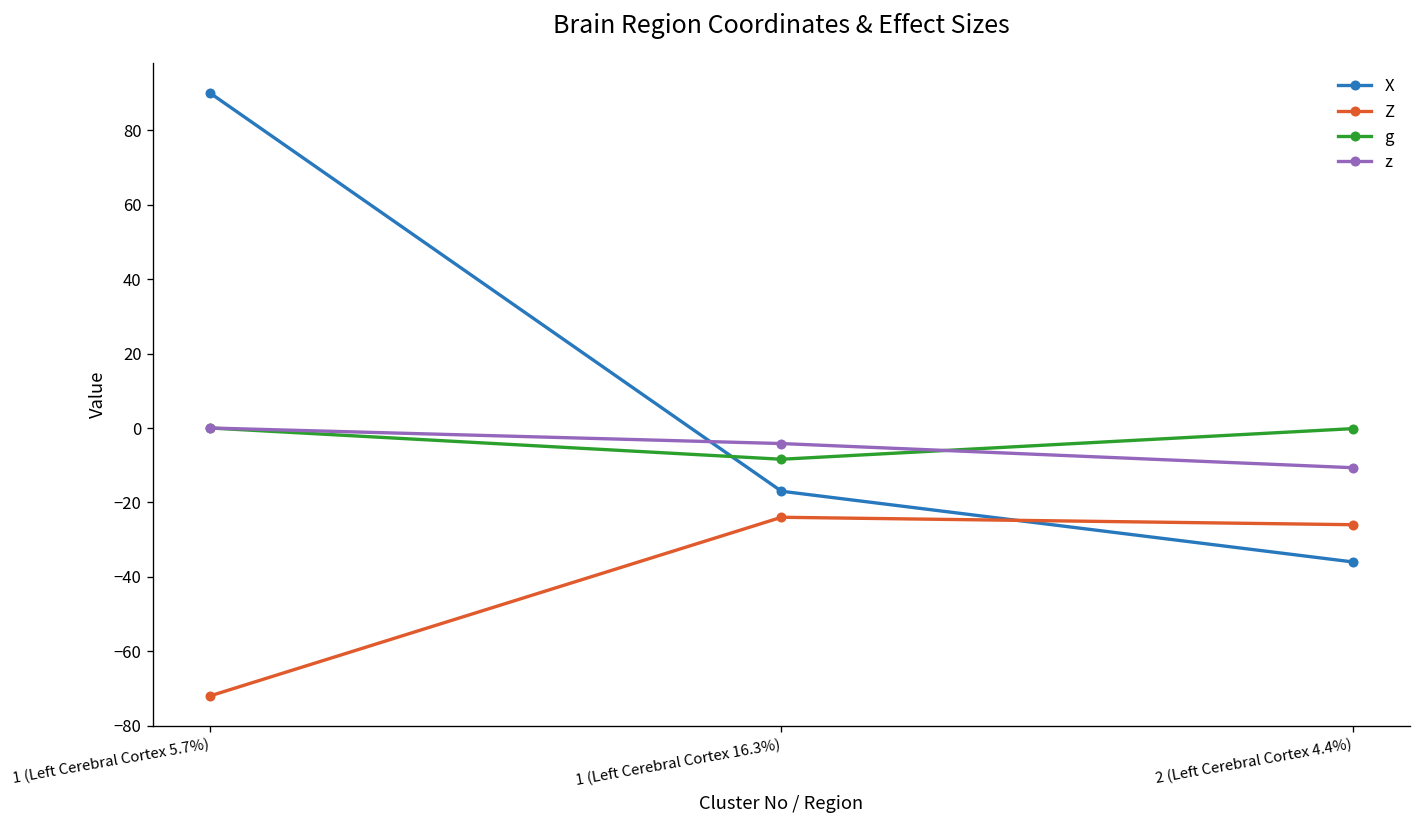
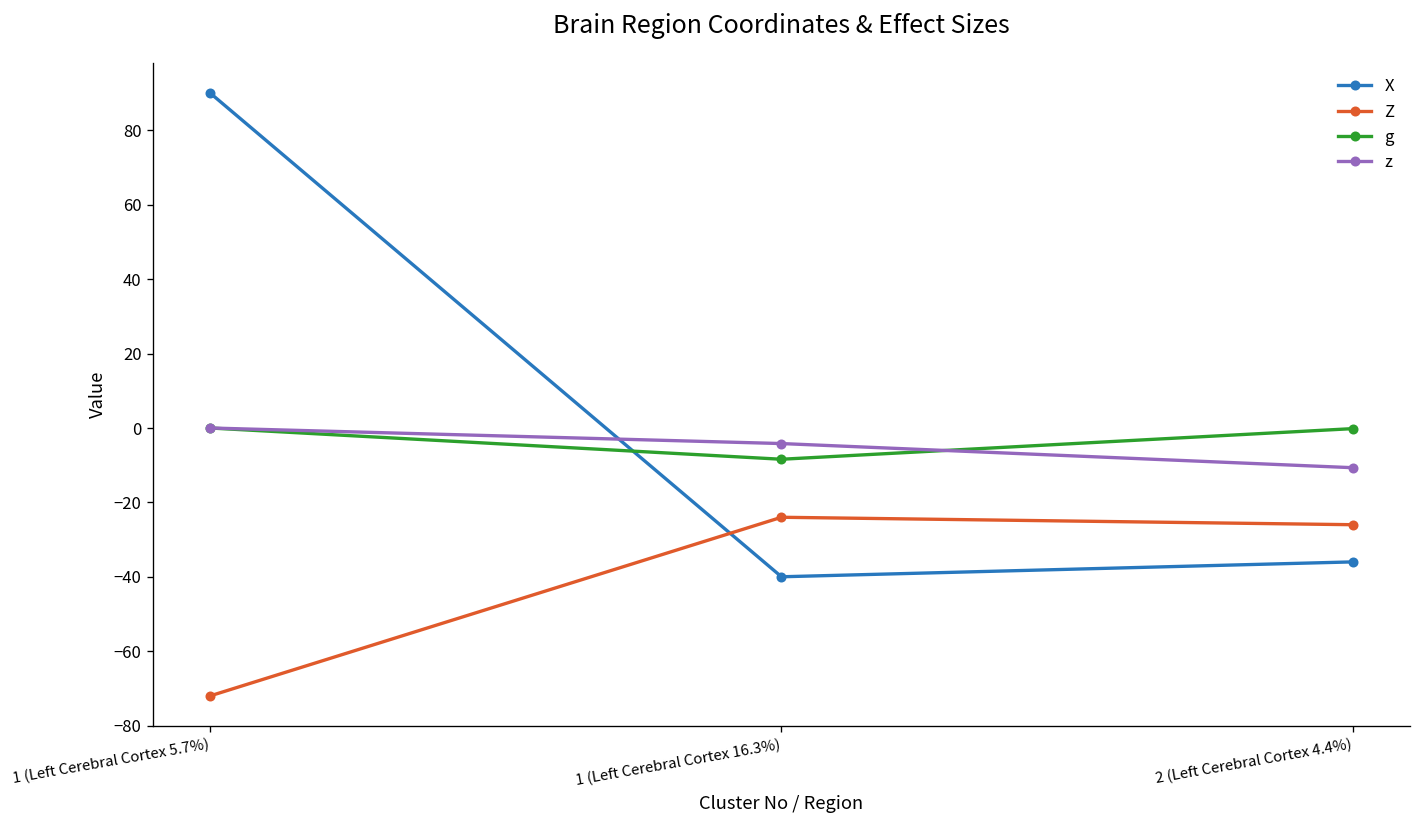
X, 1 (Left Cerebral Cortex 16.3%): -17 -> -40
